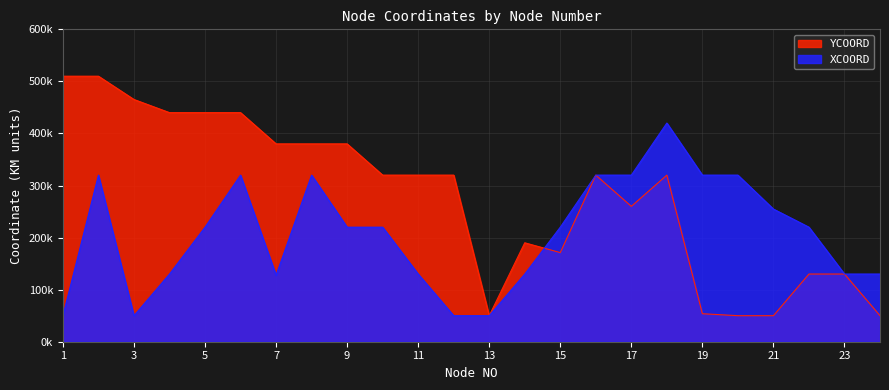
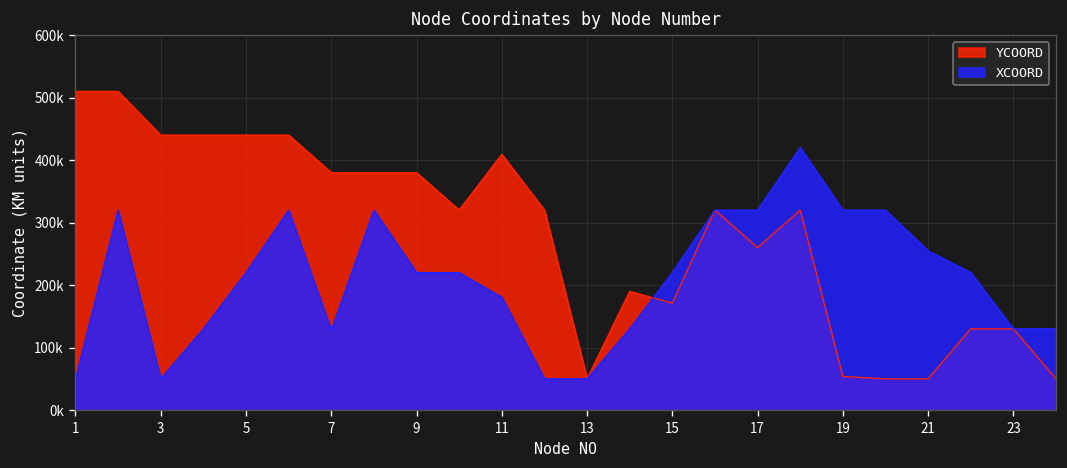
YCOORD, 3: 470000 -> 440000
YCOORD, 11: 320000 -> 410000
XCOORD, 11: 130000 -> 180000
